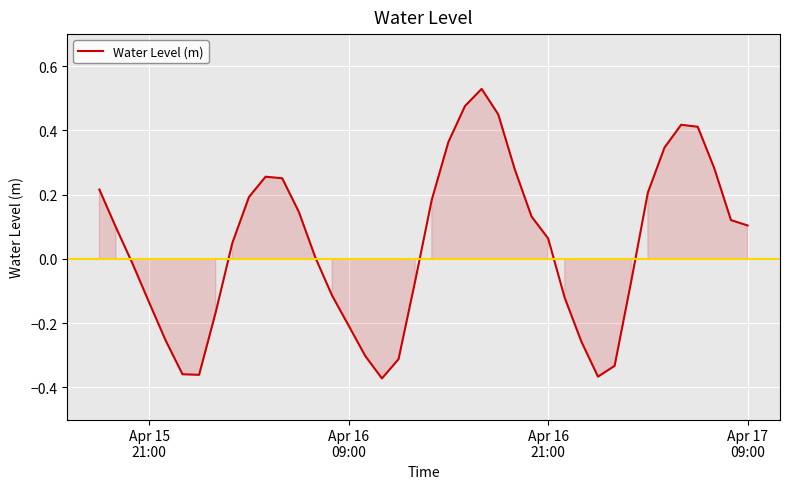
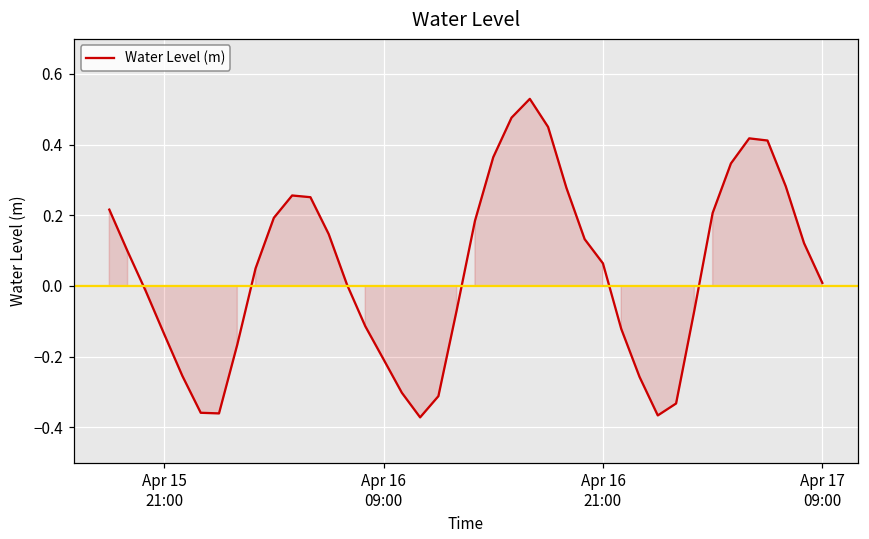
Apr 17 09:00: 0.10 -> 0.01
